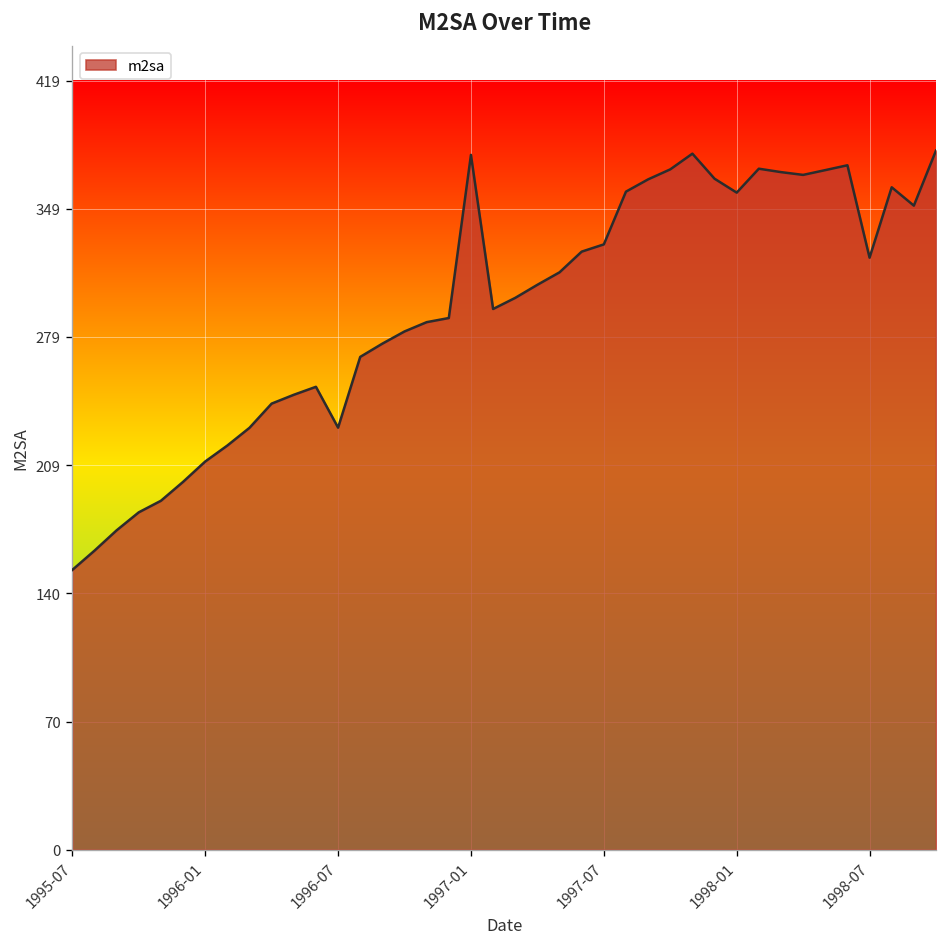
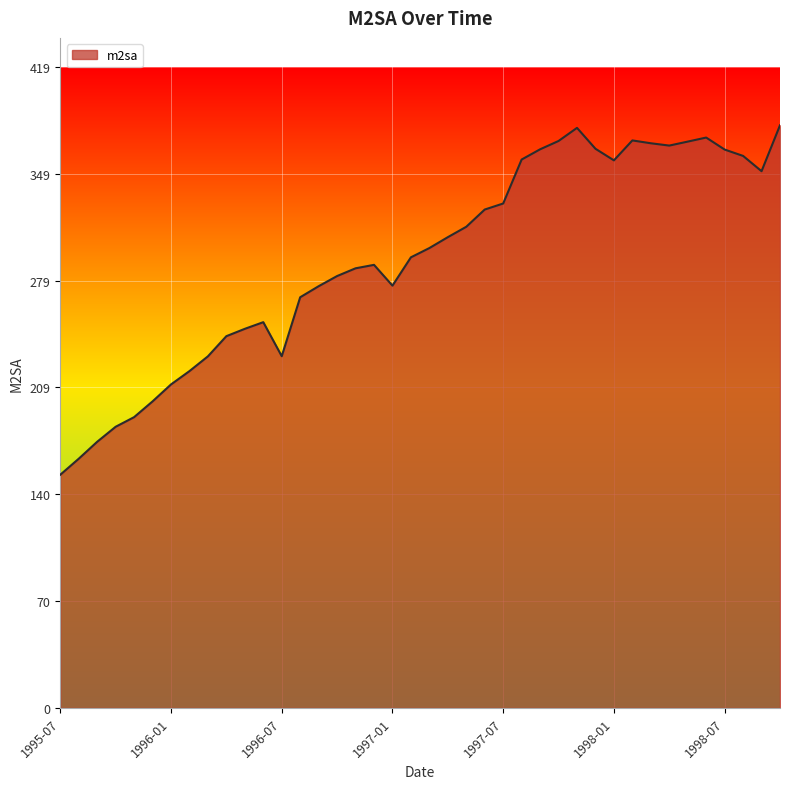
1997-01: 379 -> 276
1998-07: 323 -> 365
